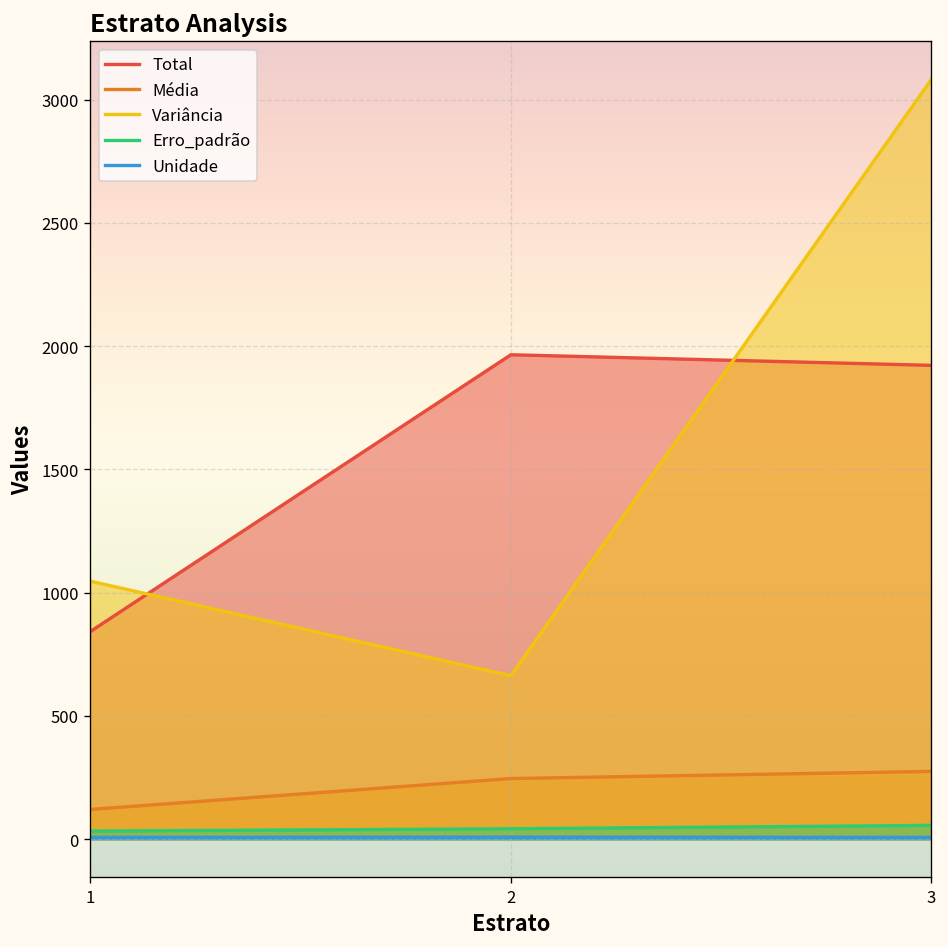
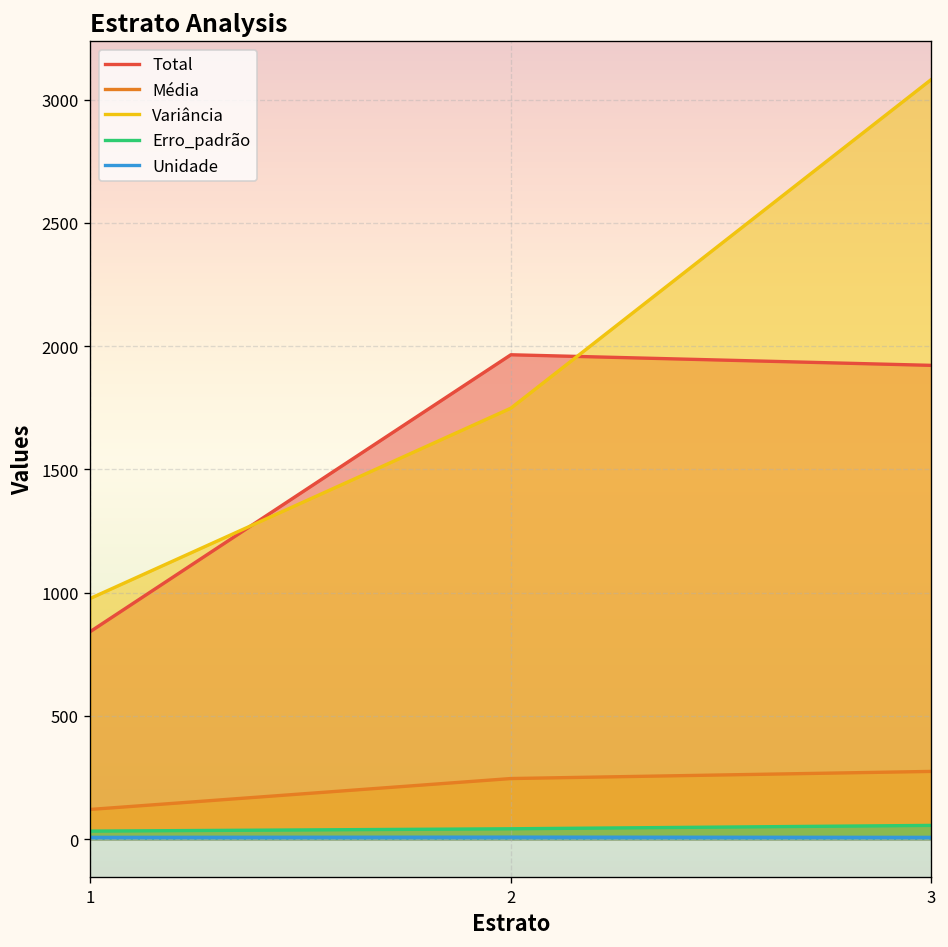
Variância, 1: 1050 -> 980
Variância, 2: 660 -> 1750
